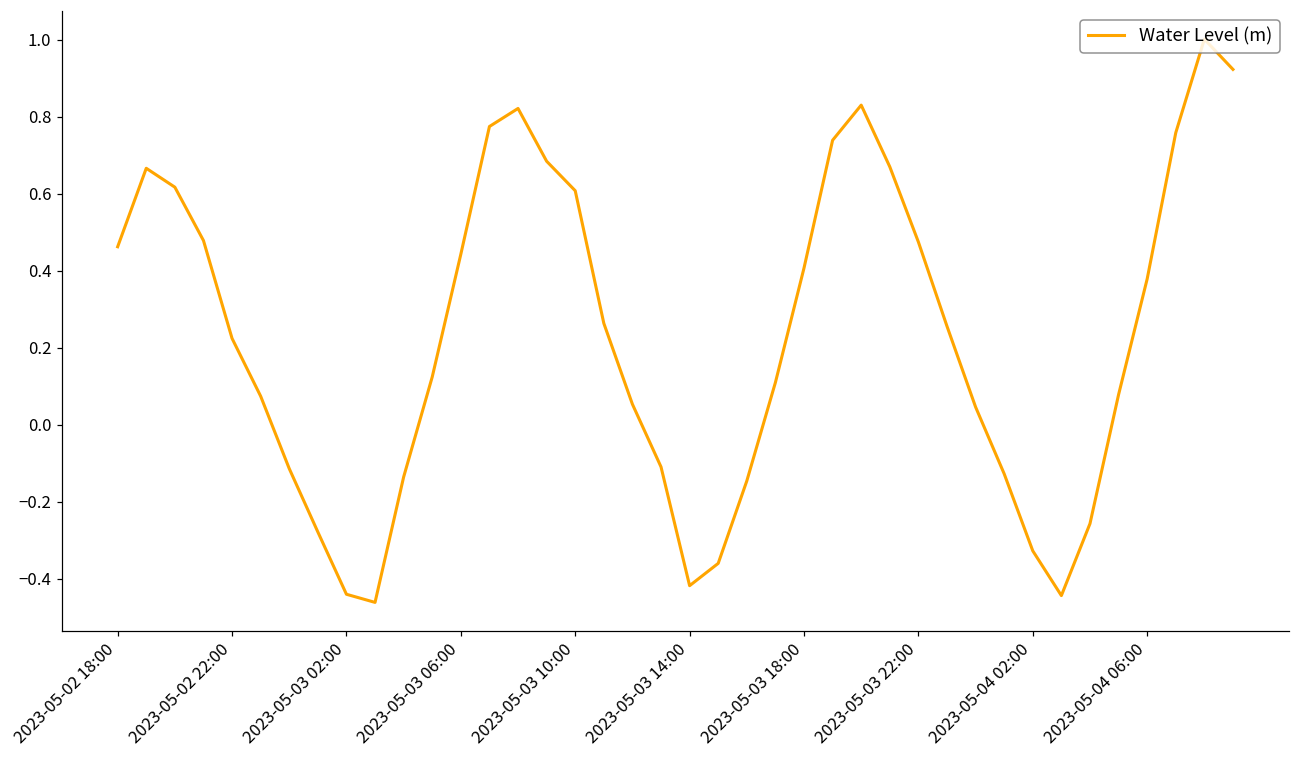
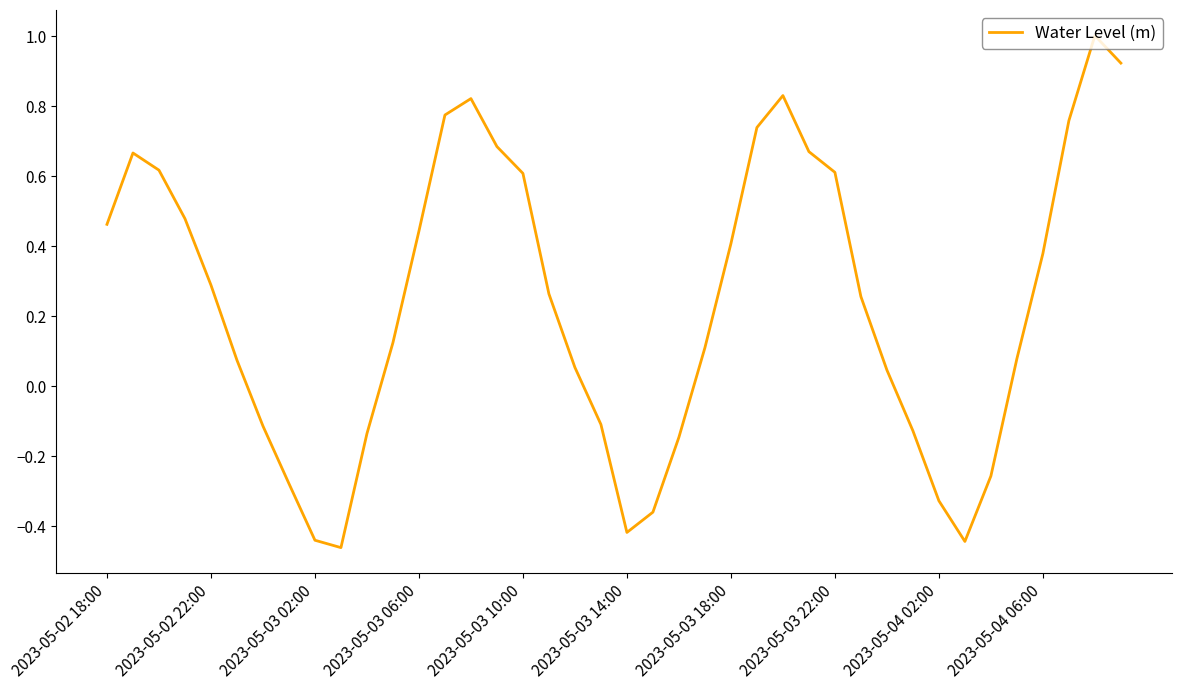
2023-05-02 22:00: 0.22 -> 0.29
2023-05-03 22:00: 0.47 -> 0.61
